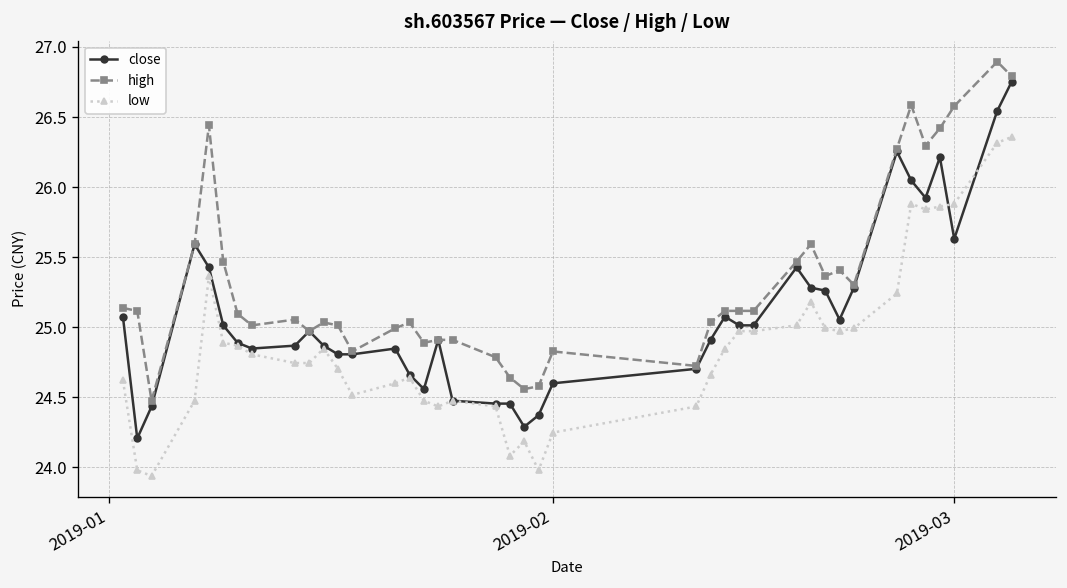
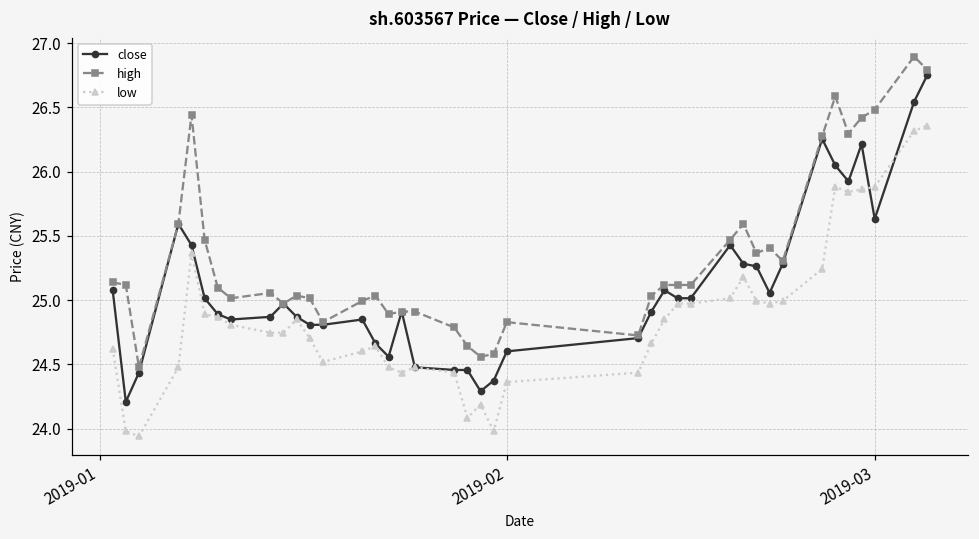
low, 2019-02: 24.25 -> 24.36
high, 2019-03: 26.58 -> 26.48
